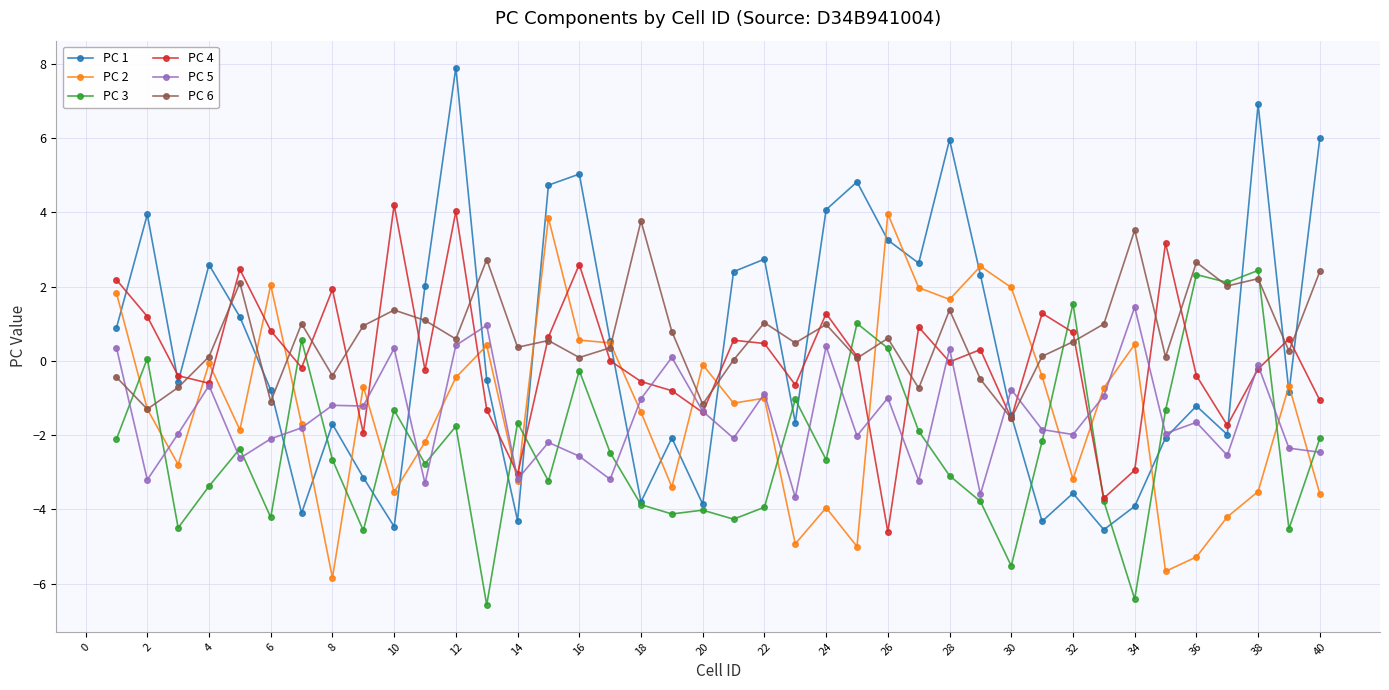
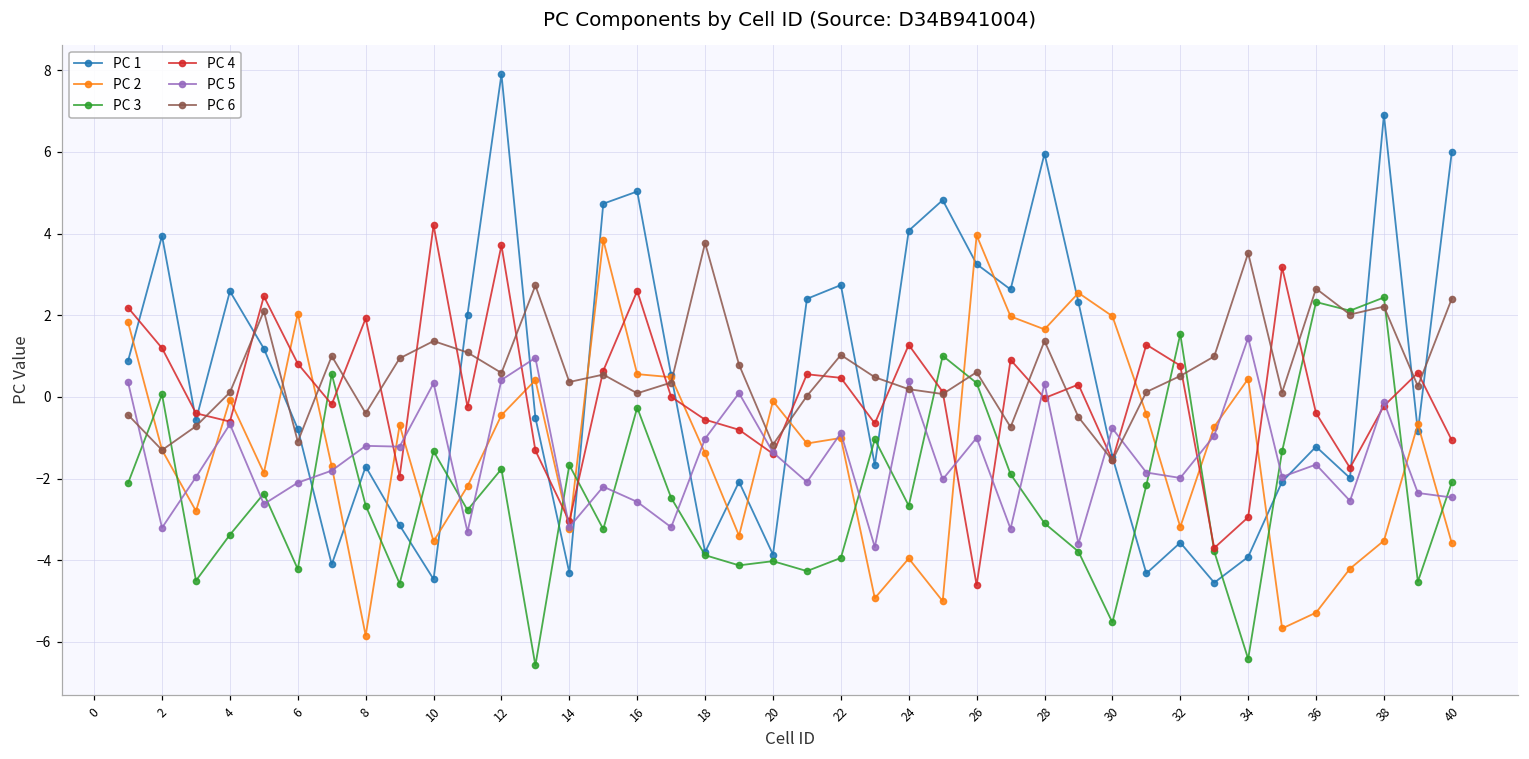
PC 4, 12: 4.0 -> 3.7
PC 6, 24: 1.0 -> 0.2
